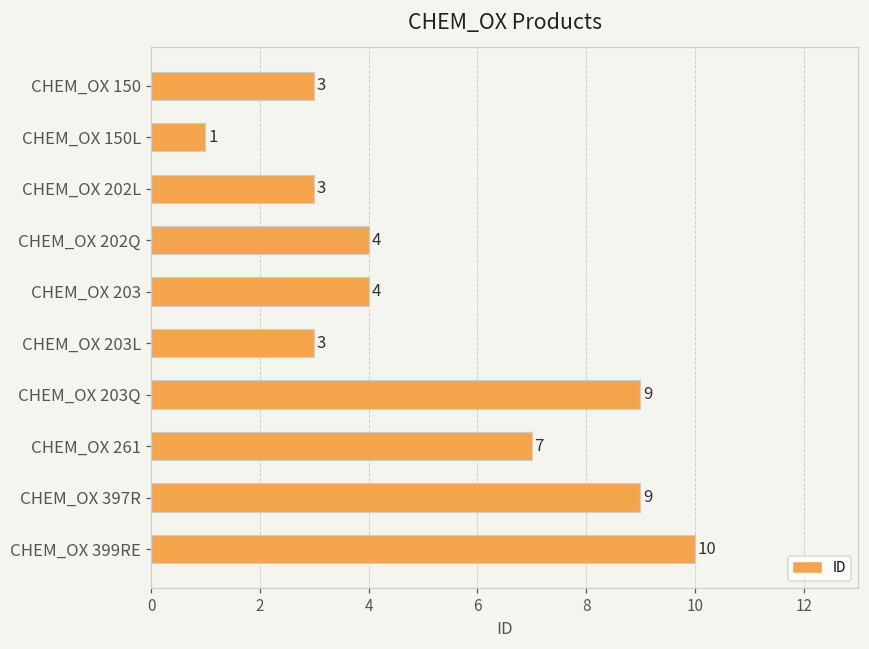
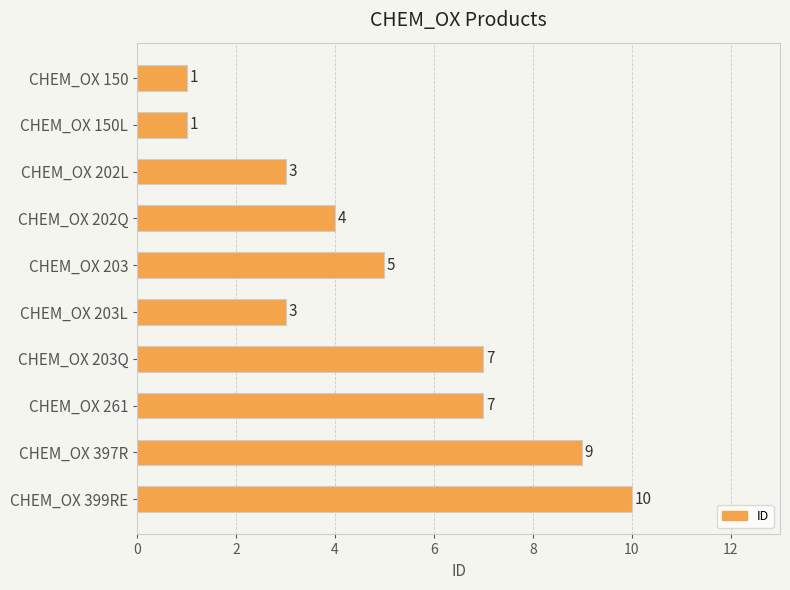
CHEM_OX 150: 3 -> 1
CHEM_OX 203: 4 -> 5
CHEM_OX 203Q: 9 -> 7
